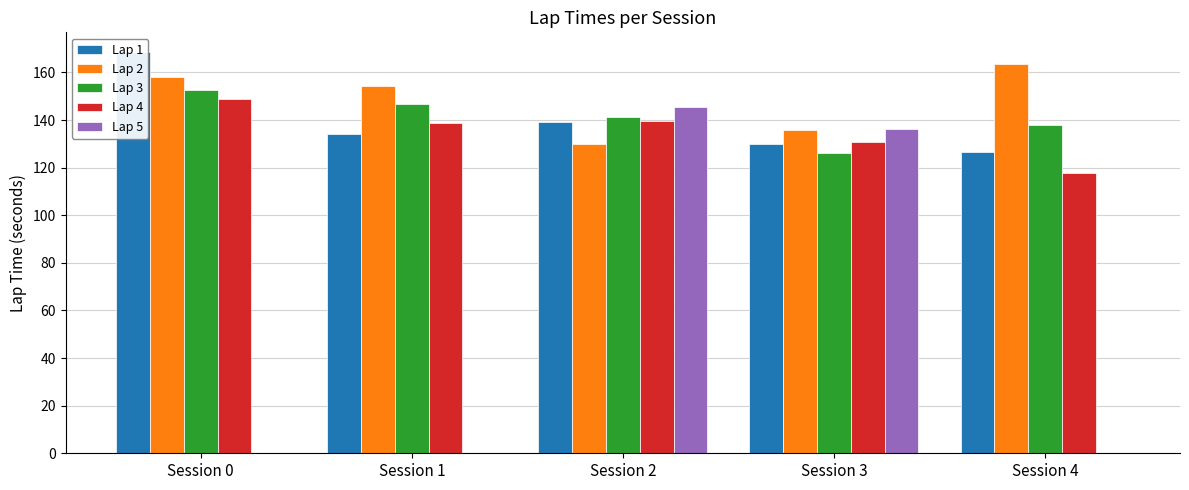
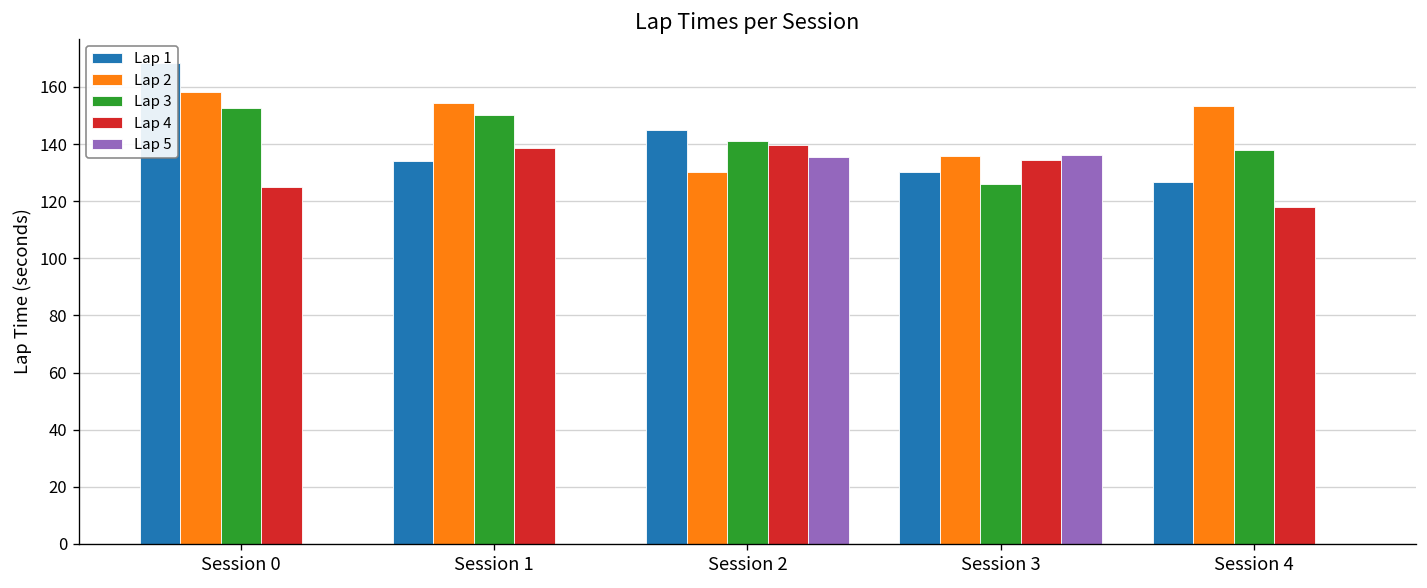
Lap 4, Session 0: 149 -> 125
Lap 3, Session 1: 147 -> 150
Lap 1, Session 2: 139 -> 145
Lap 5, Session 2: 145 -> 136
Lap 4, Session 3: 131 -> 134
Lap 2, Session 4: 164 -> 153
